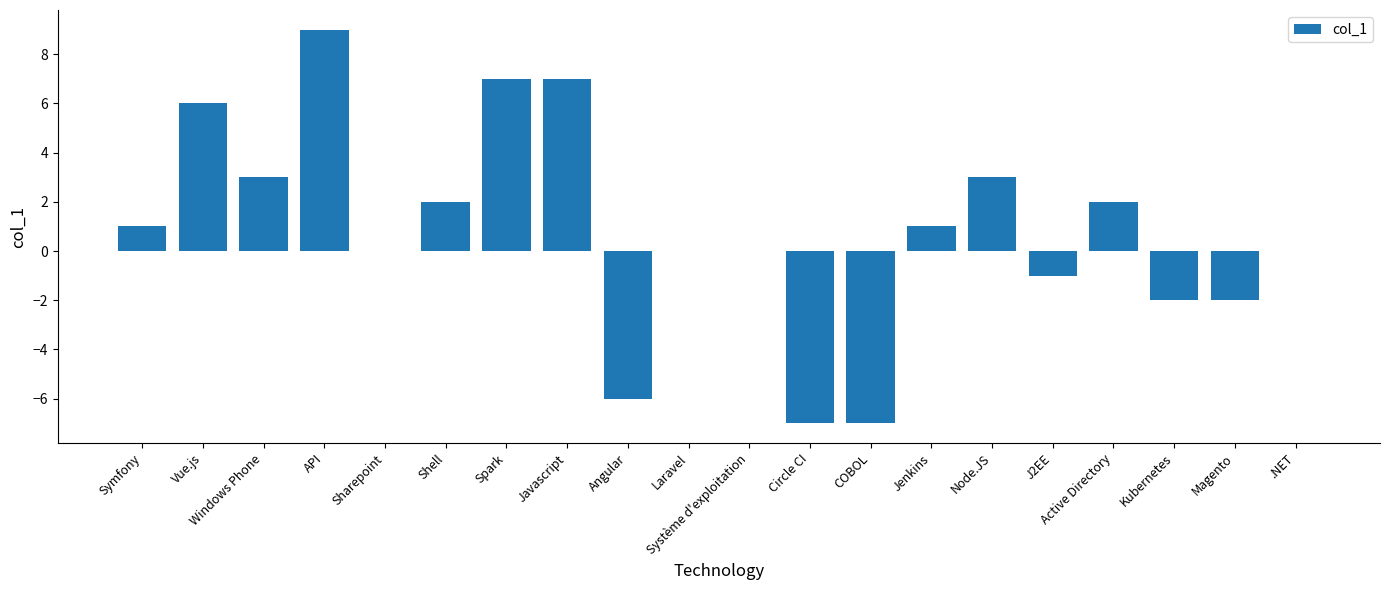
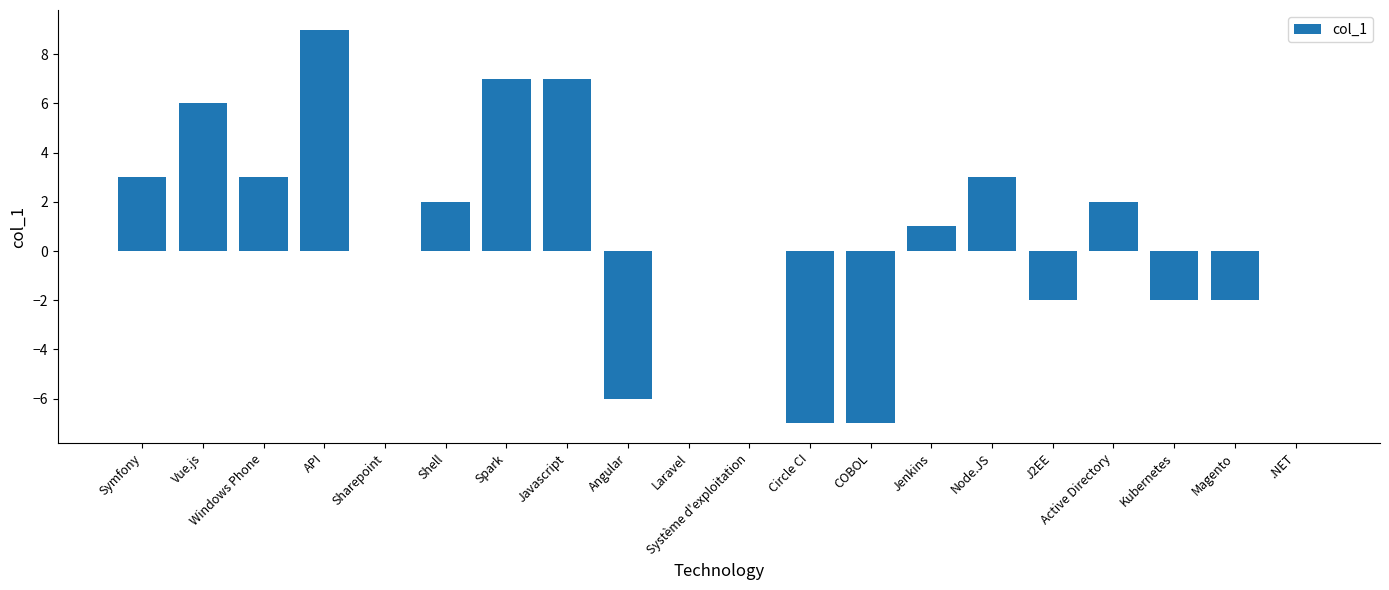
Symfony: 1 -> 3
J2EE: -1 -> -2
